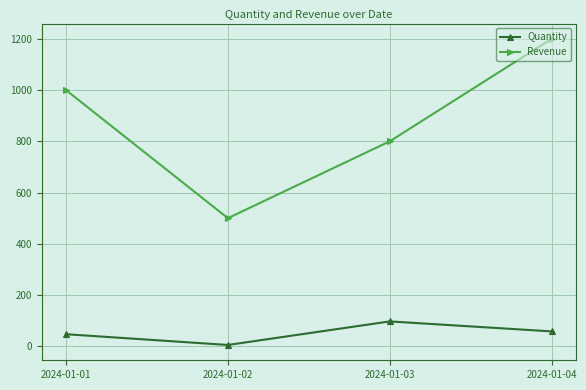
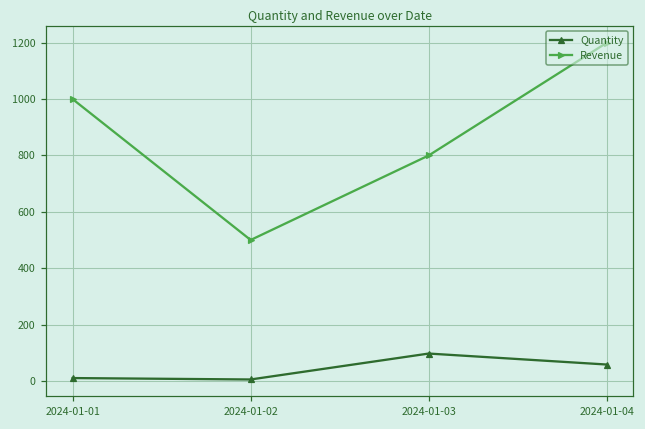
Quantity, 2024-01-01: 50 -> 10
